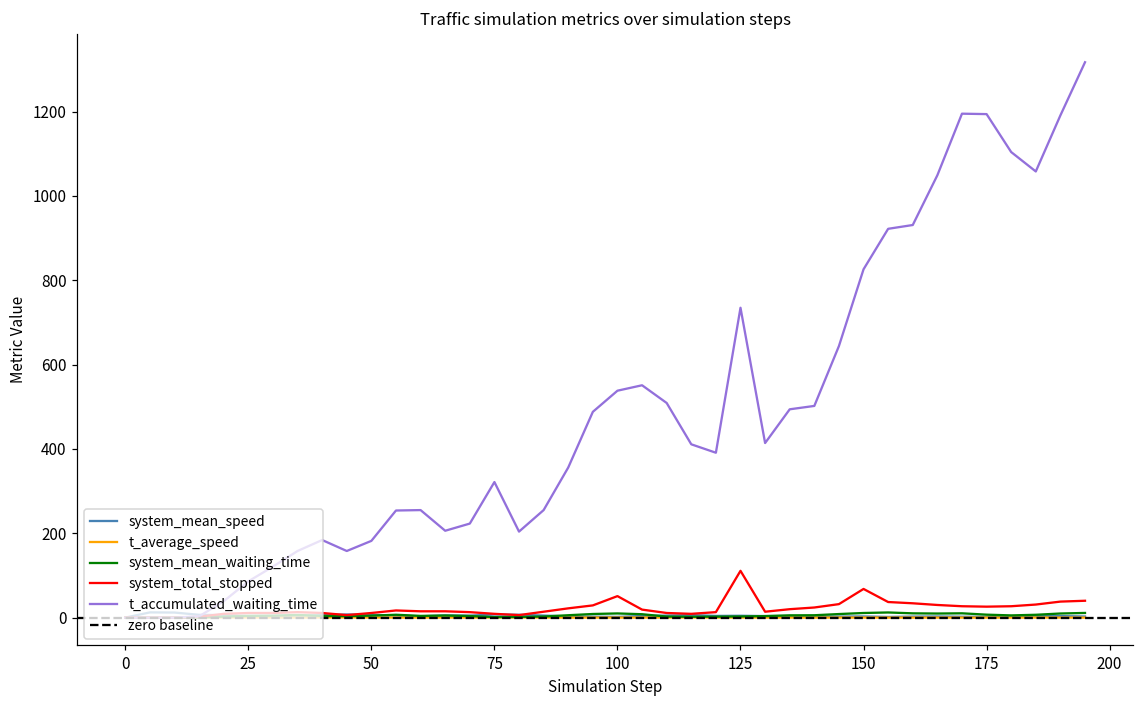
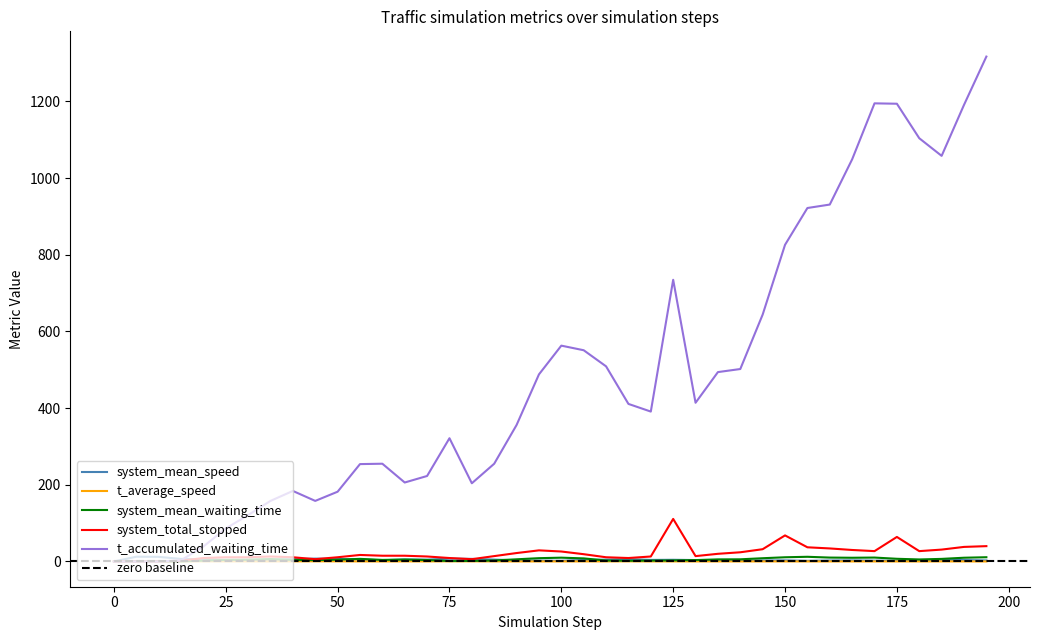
system_total_stopped, 100: 50 -> 30
t_accumulated_waiting_time, 100: 540 -> 560
system_total_stopped, 175: 30 -> 60
